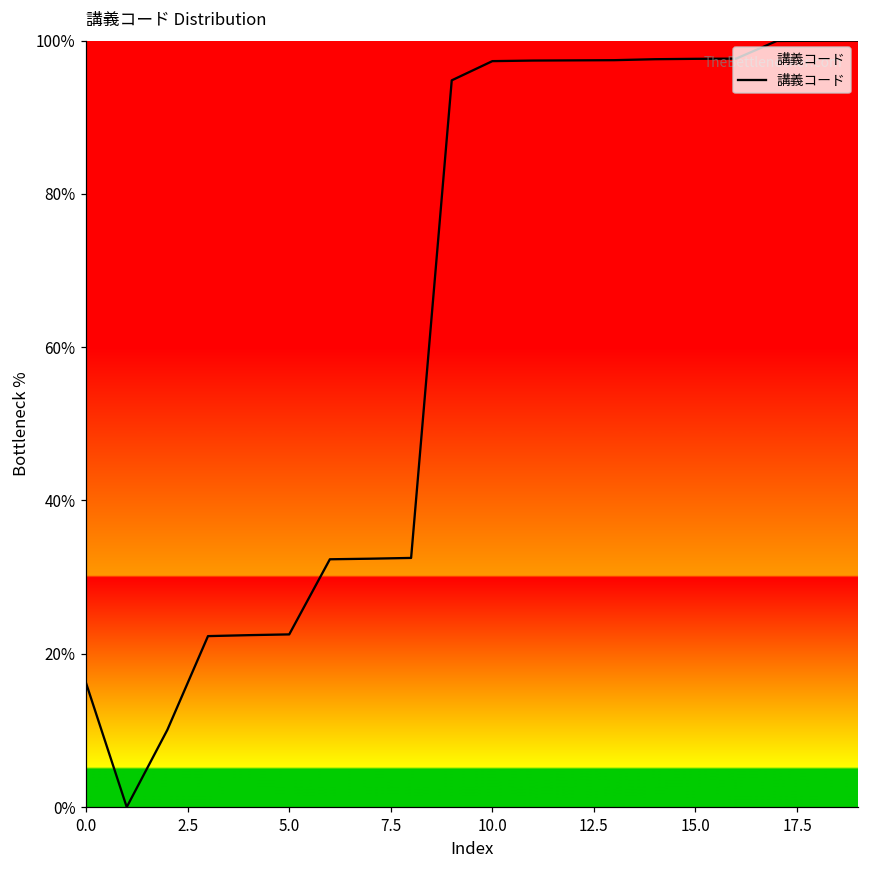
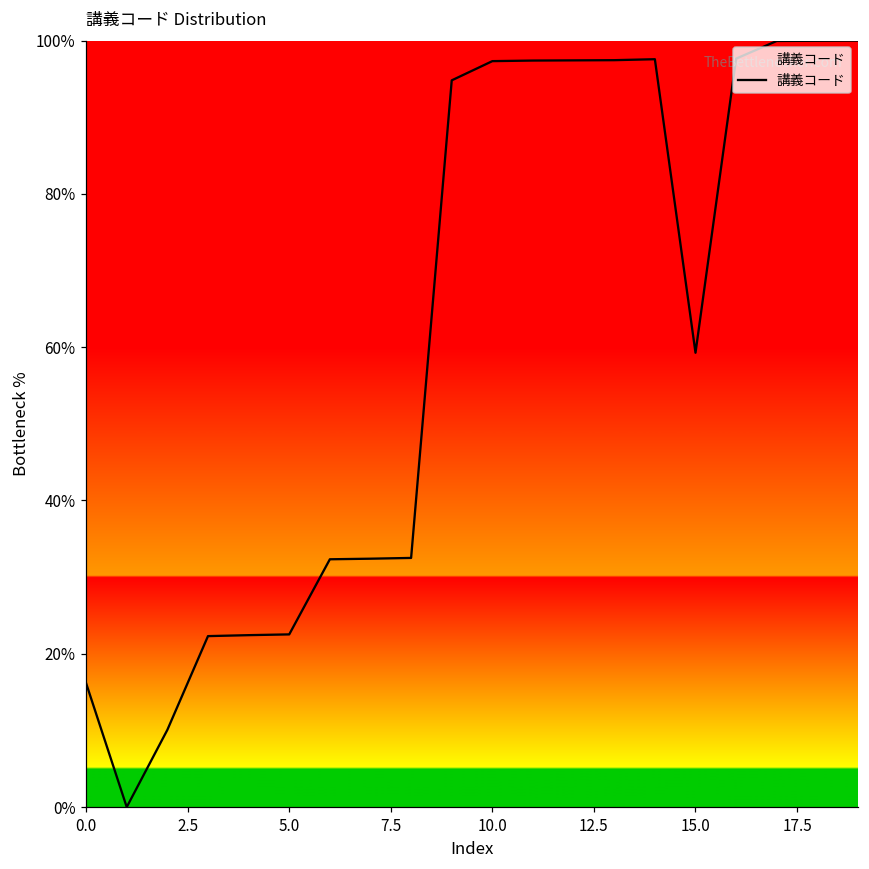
15.0: 98% -> 59%
